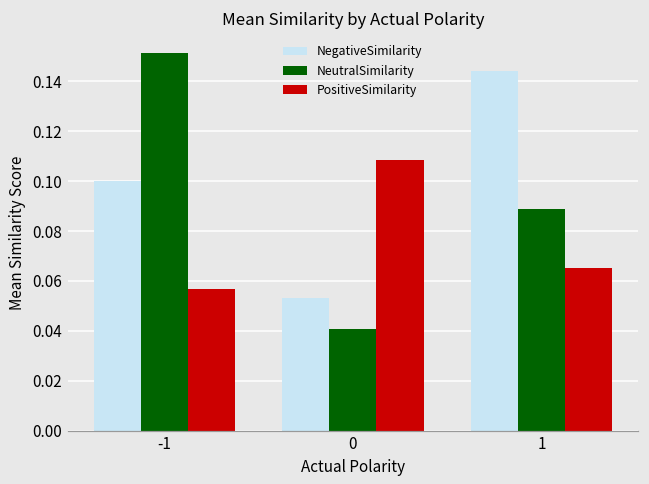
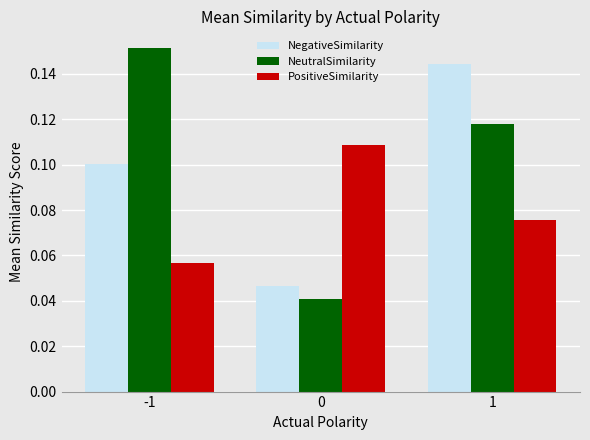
NegativeSimilarity, 0: 0.053 -> 0.047
NeutralSimilarity, 1: 0.089 -> 0.118
PositiveSimilarity, 1: 0.065 -> 0.076
